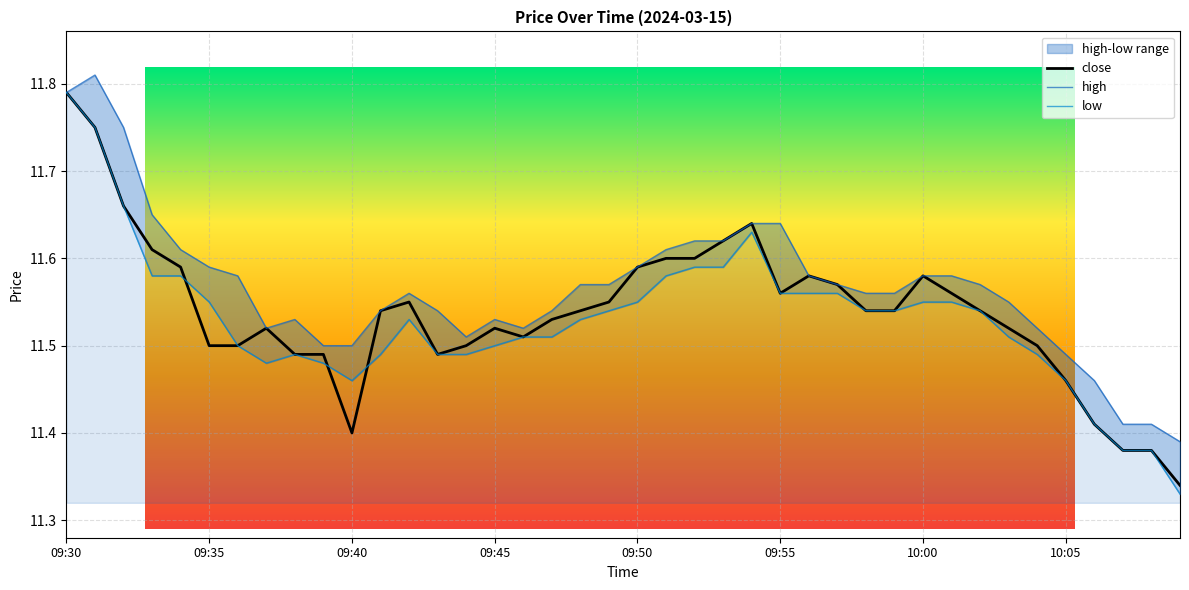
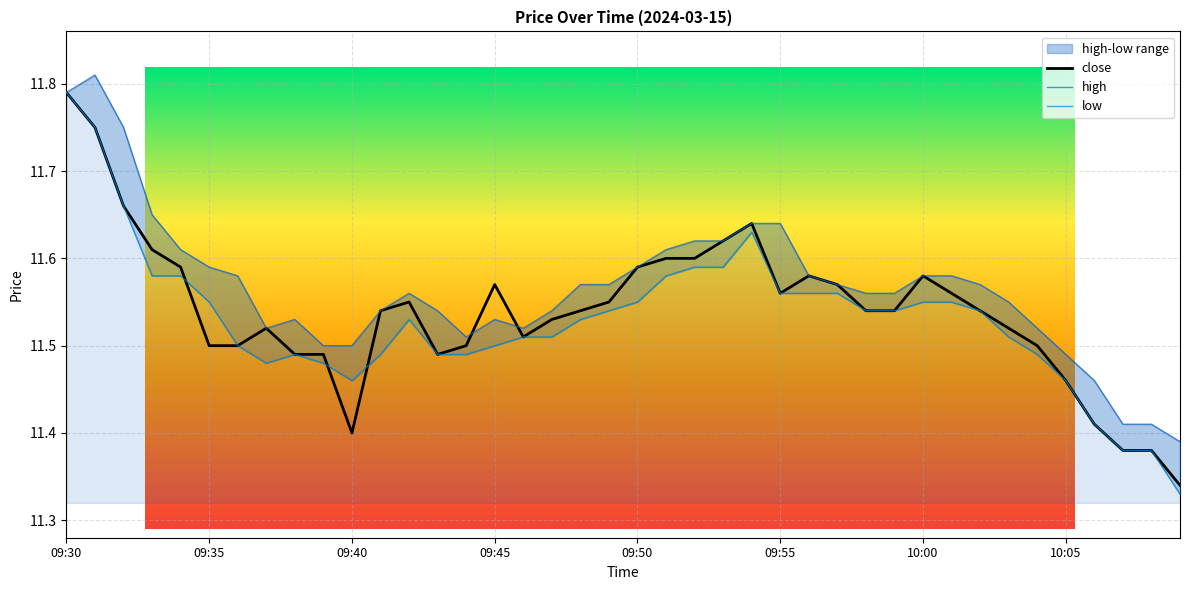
close, 09:45: 11.52 -> 11.57
